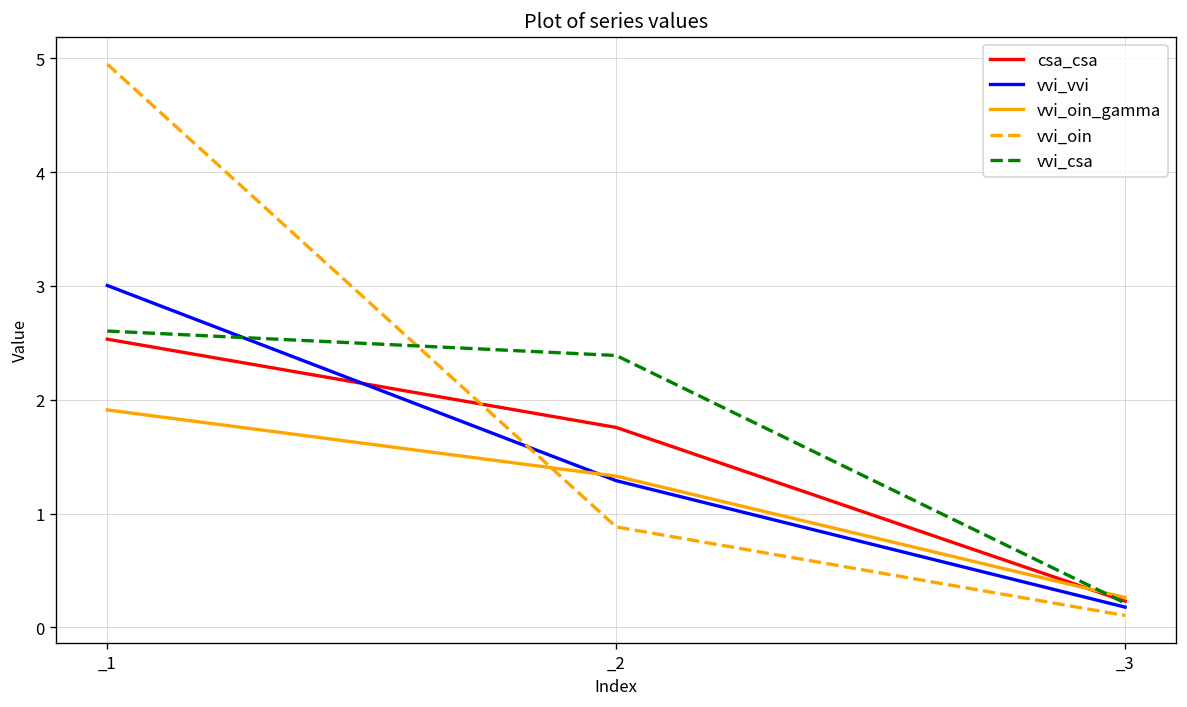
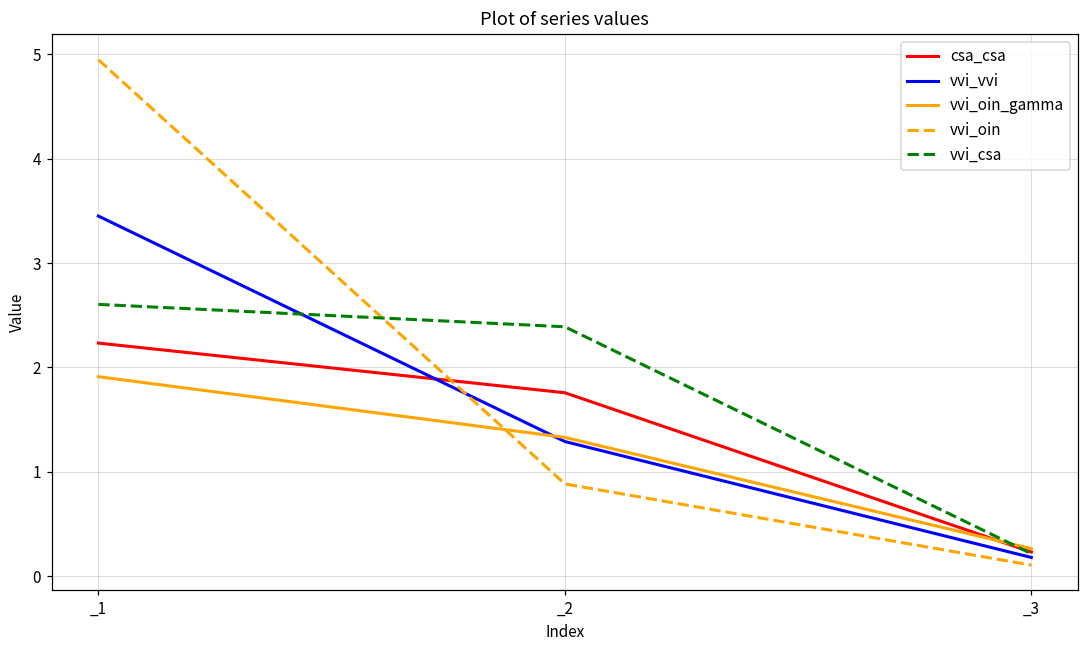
csa_csa, _1: 2.5 -> 2.2
vvi_vvi, _1: 3.0 -> 3.5
